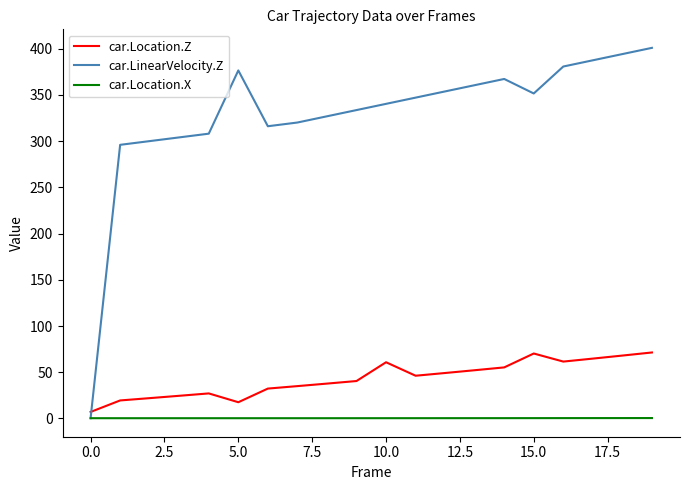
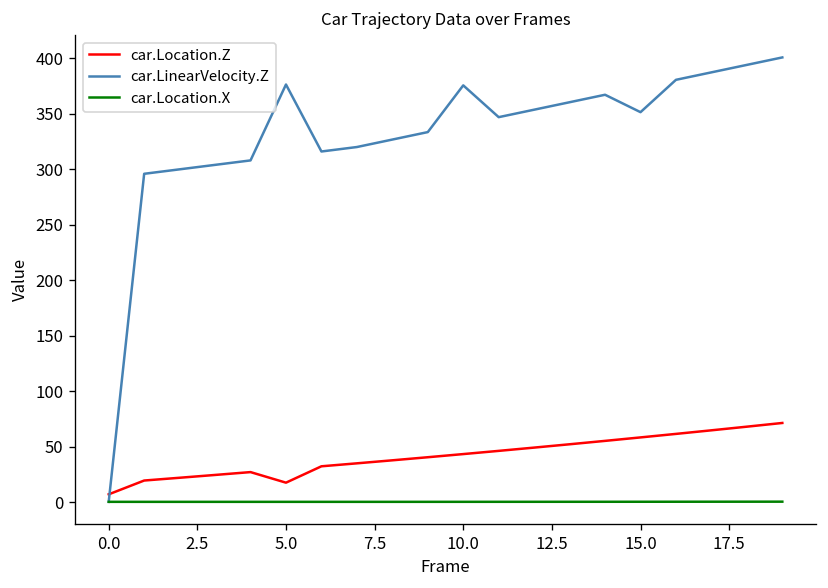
car.Location.Z, 10.0: 60 -> 40
car.LinearVelocity.Z, 10.0: 340 -> 380
car.Location.Z, 15.0: 70 -> 60
